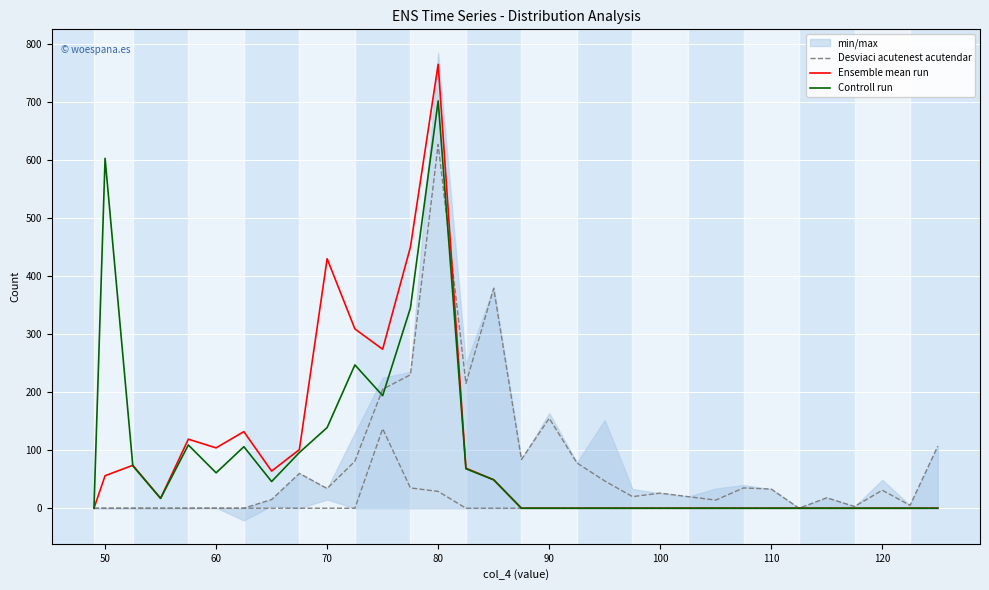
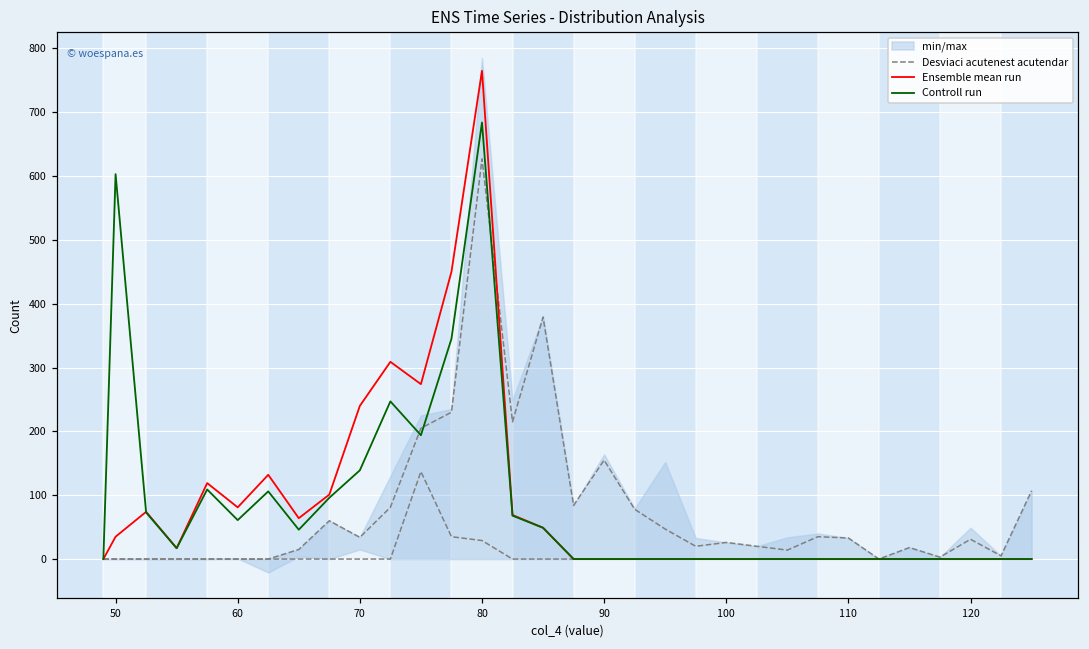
Ensemble mean run, 50: 60 -> 40
Ensemble mean run, 60: 100 -> 80
Ensemble mean run, 70: 430 -> 240
Controll run, 80: 700 -> 680
